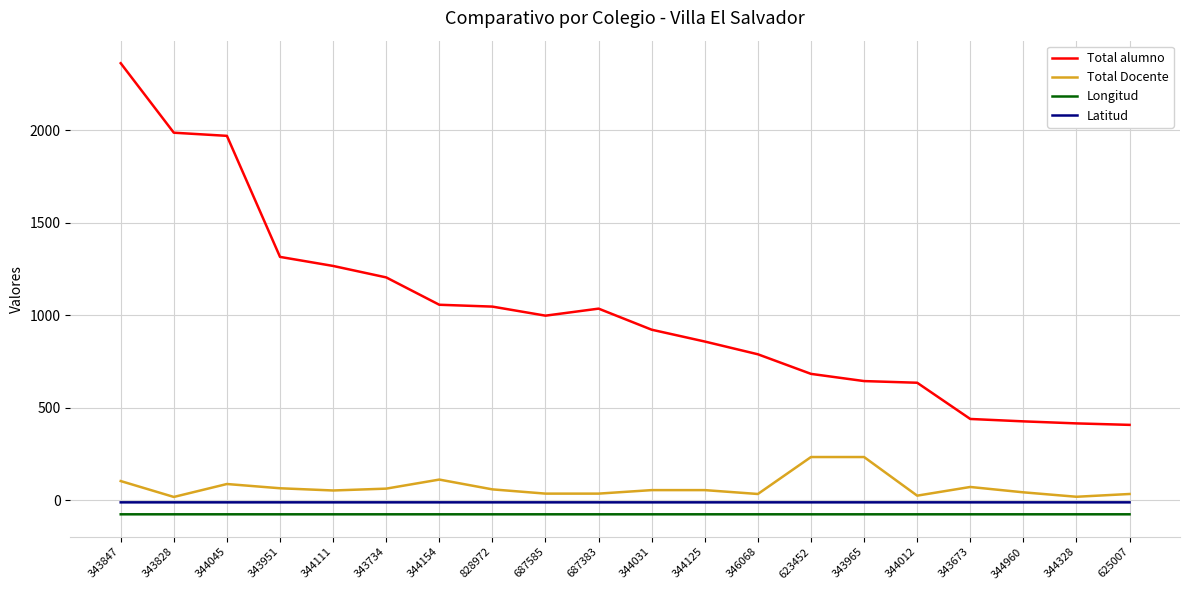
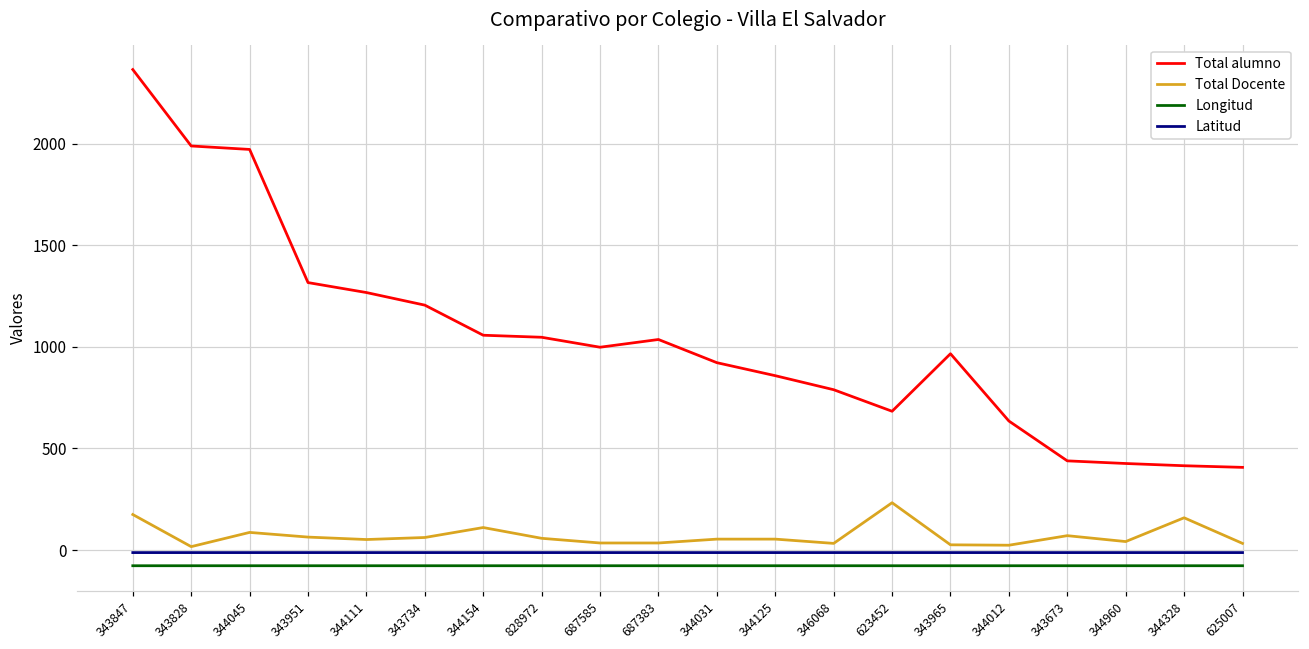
Total Docente, 343847: 100 -> 180
Total alumno, 343965: 640 -> 970
Total Docente, 343965: 230 -> 30
Total Docente, 344328: 20 -> 160
